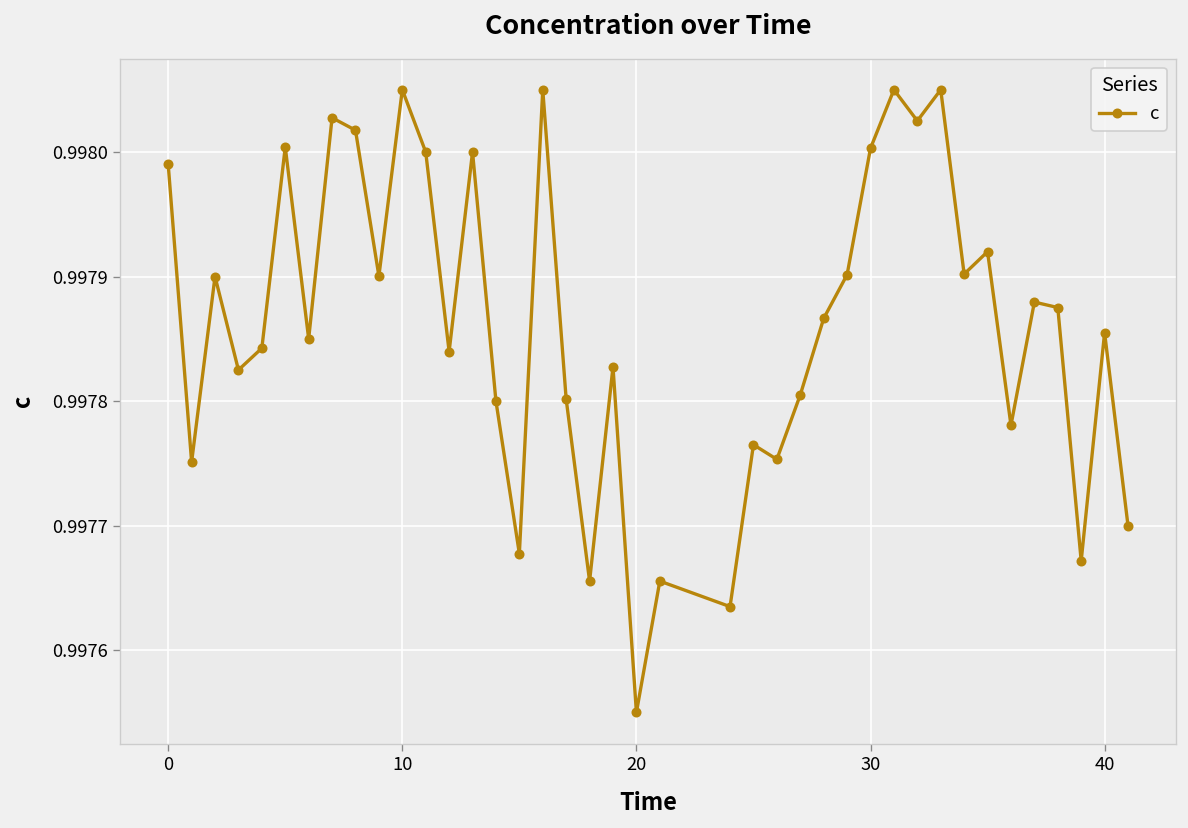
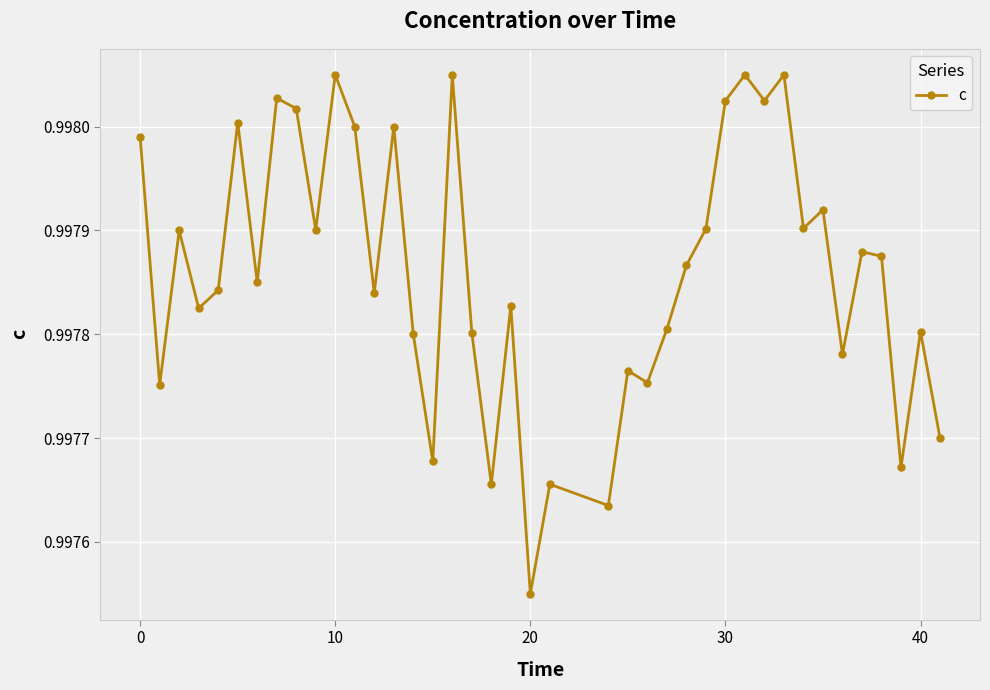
30: 0.998003 -> 0.998025
40: 0.997855 -> 0.997803
